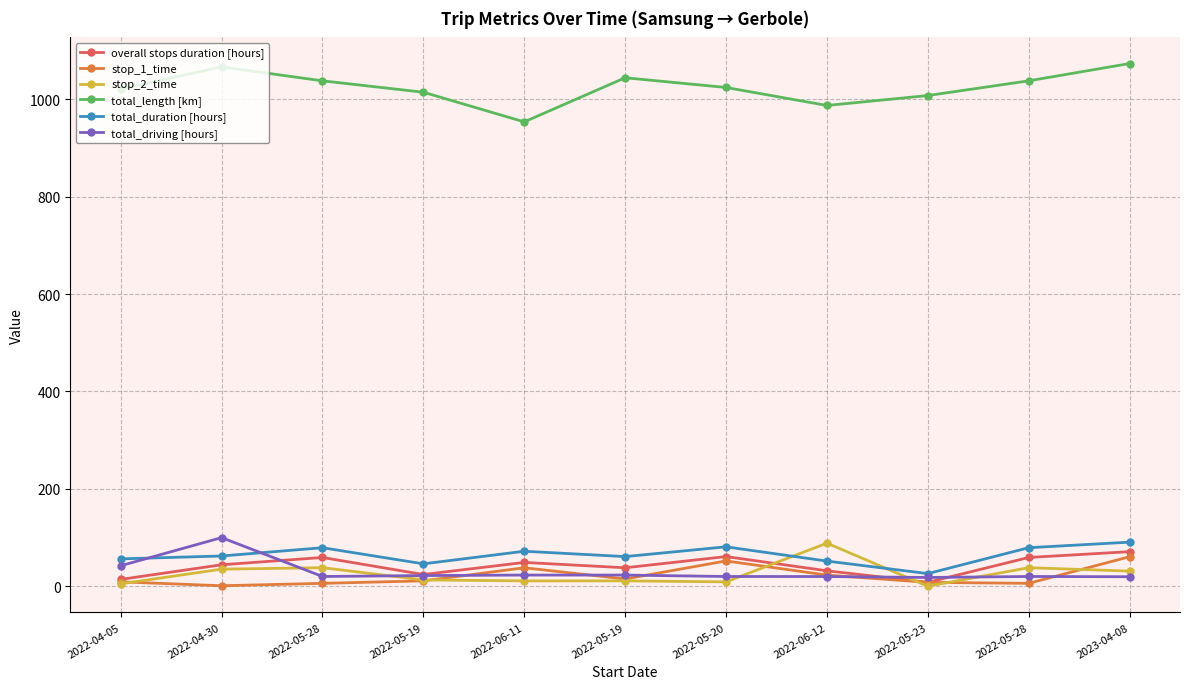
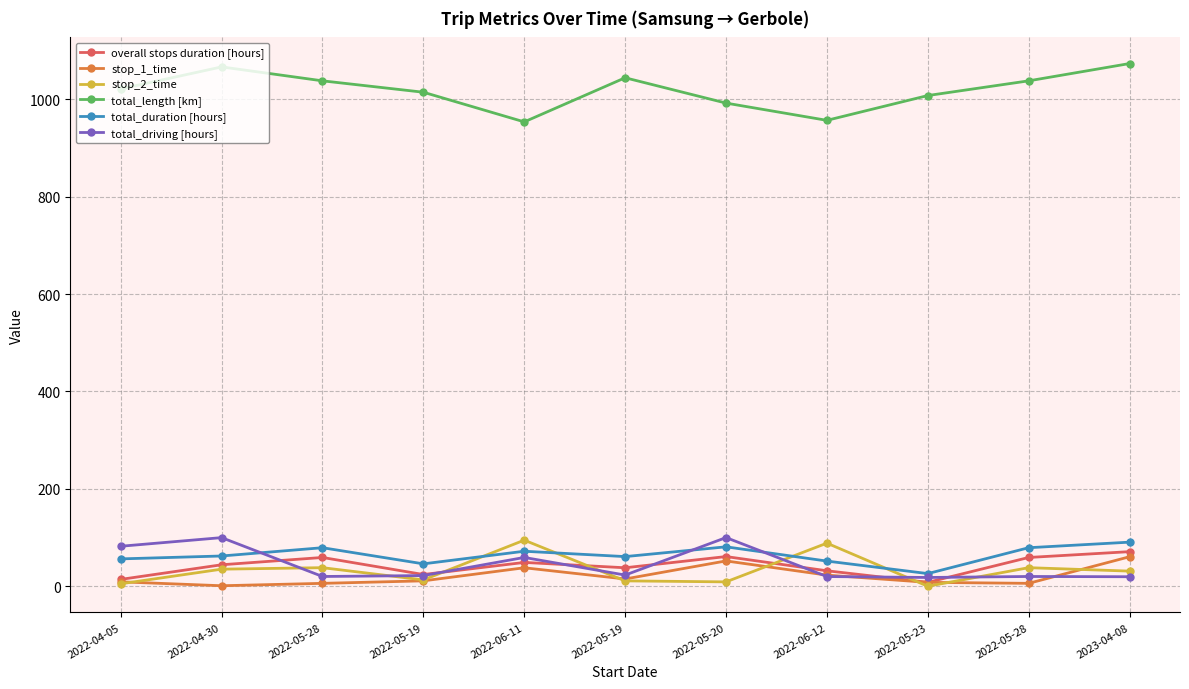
total_driving [hours], 2022-04-05: 40 -> 80
stop_2_time, 2022-06-11: 10 -> 90
total_driving [hours], 2022-06-11: 20 -> 60
total_length [km], 2022-05-20: 1020 -> 990
total_driving [hours], 2022-05-20: 20 -> 100
total_length [km], 2022-06-12: 990 -> 960
